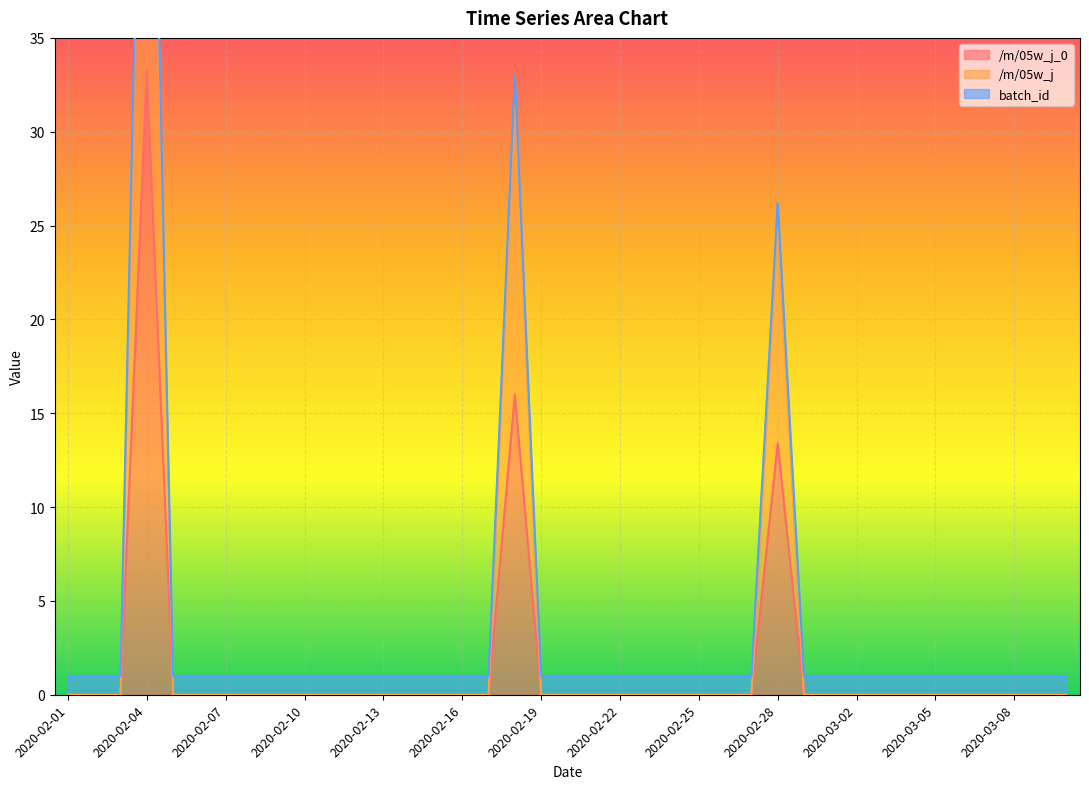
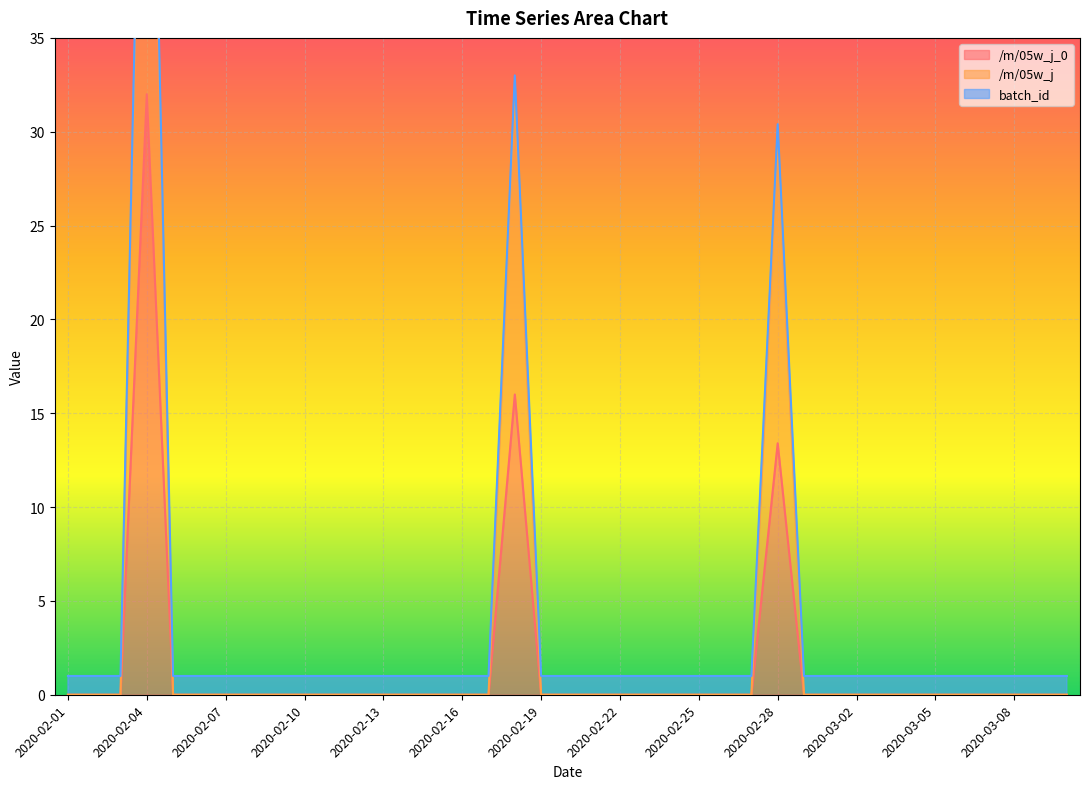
/m/05w_j_0, 2020-02-04: 33.3 -> 32.0
/m/05w_j, 2020-02-28: 11.8 -> 16.0
